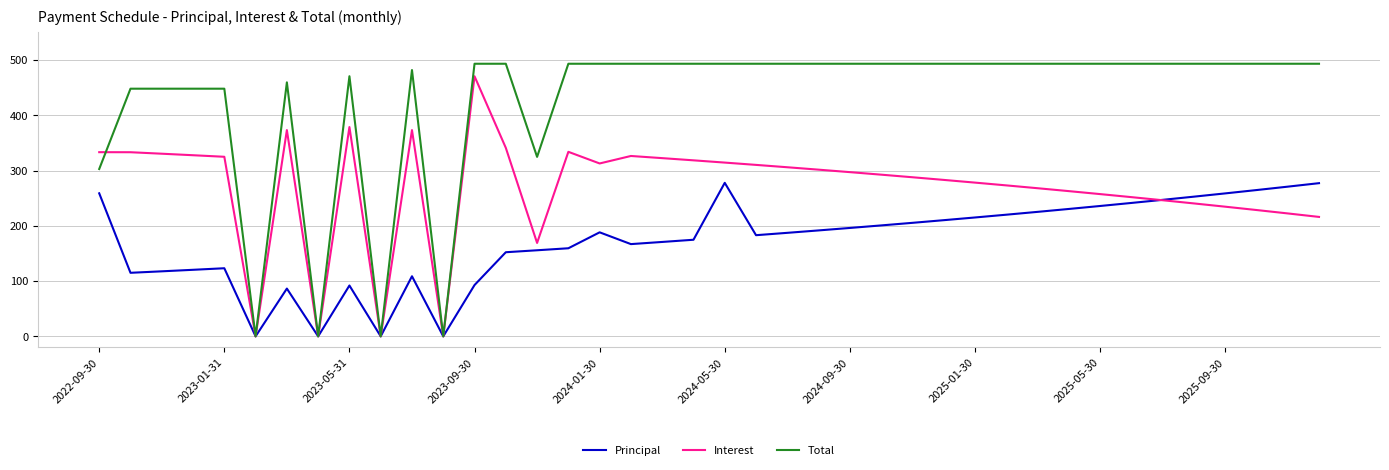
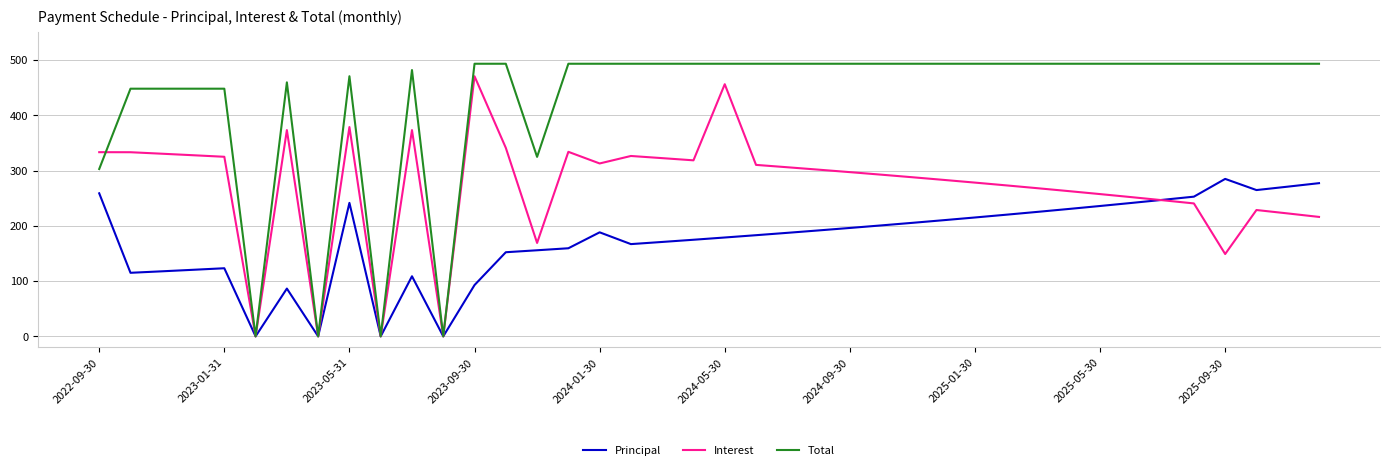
Principal, 2023-05-31: 90 -> 240
Principal, 2024-05-30: 280 -> 180
Interest, 2024-05-30: 310 -> 460
Principal, 2025-09-30: 260 -> 280
Interest, 2025-09-30: 230 -> 150
